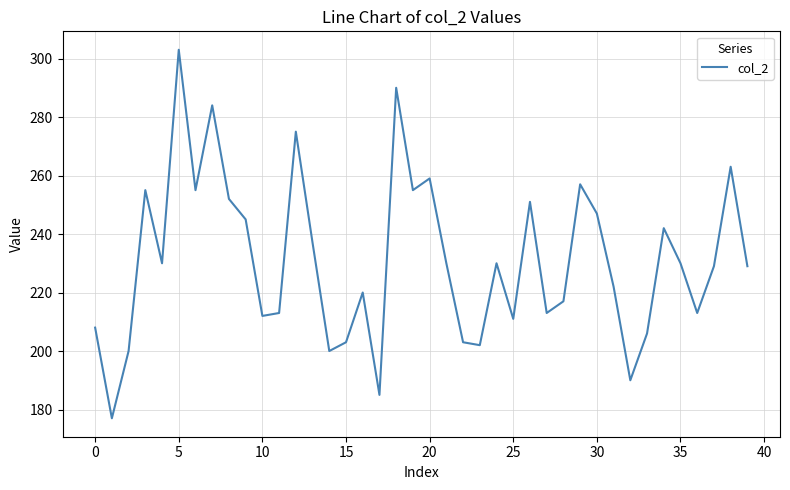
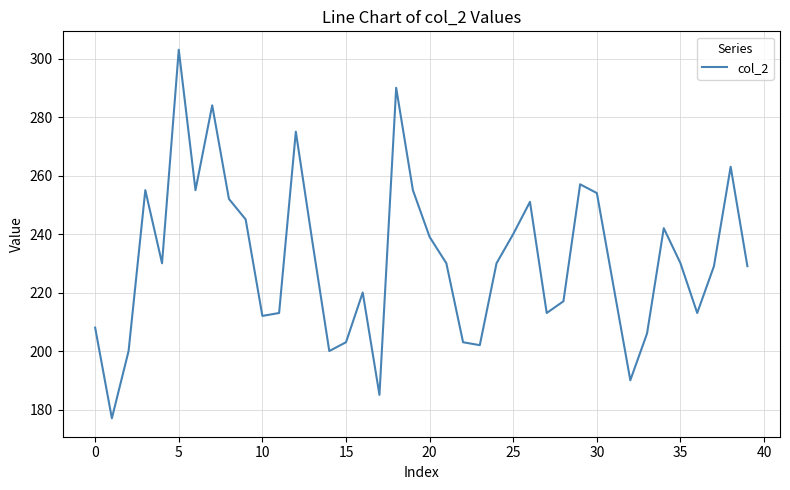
20: 259 -> 239
25: 211 -> 240
30: 247 -> 254
